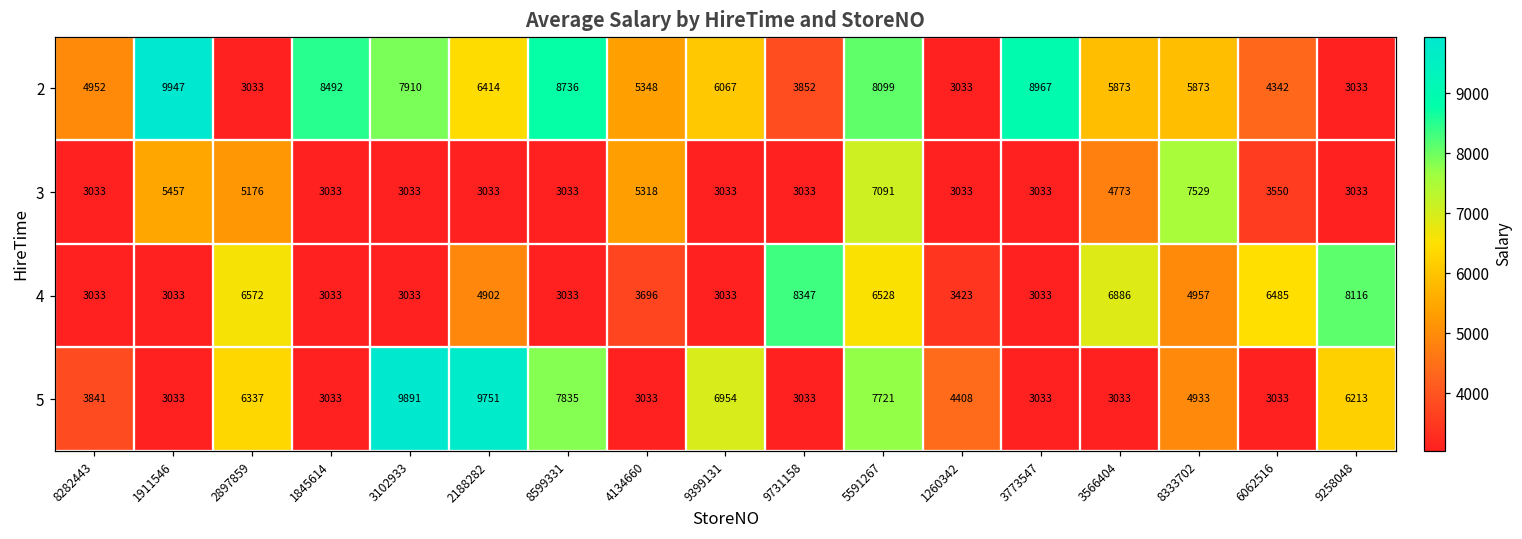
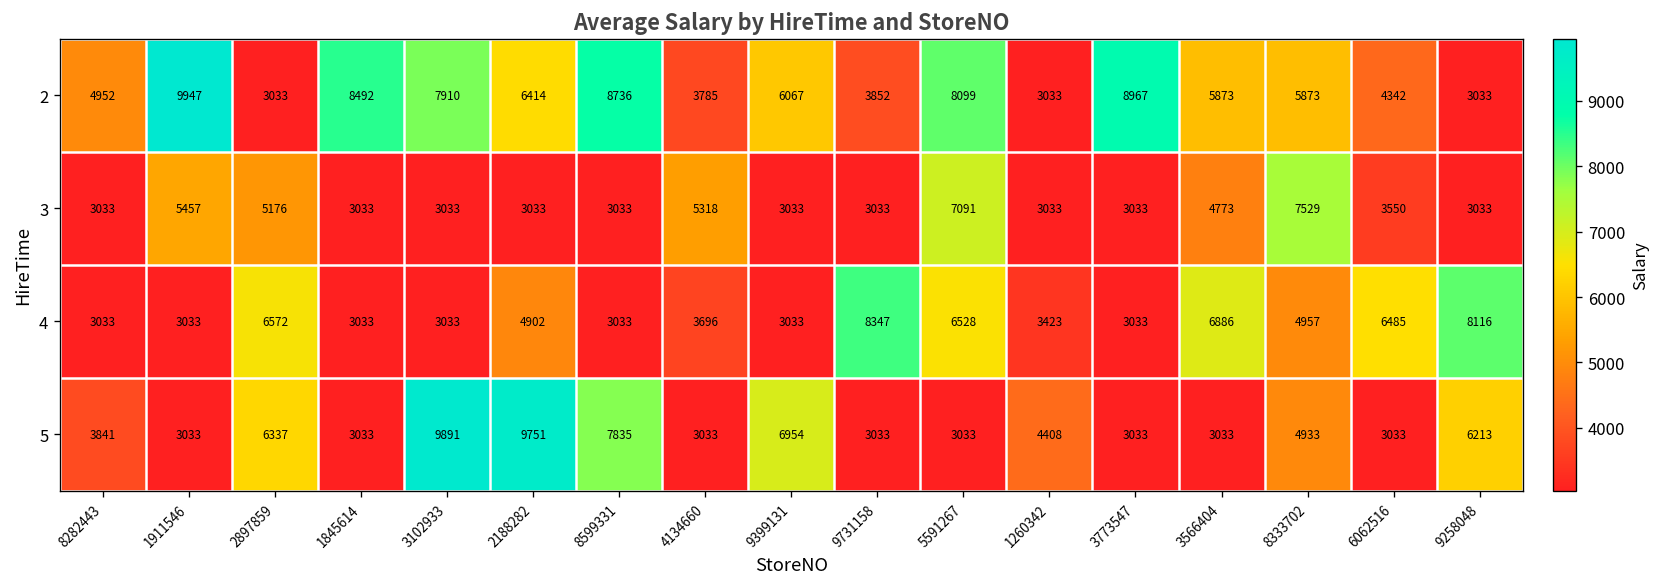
2, 4134660: 5348 -> 3785
5, 5591267: 7721 -> 3033
